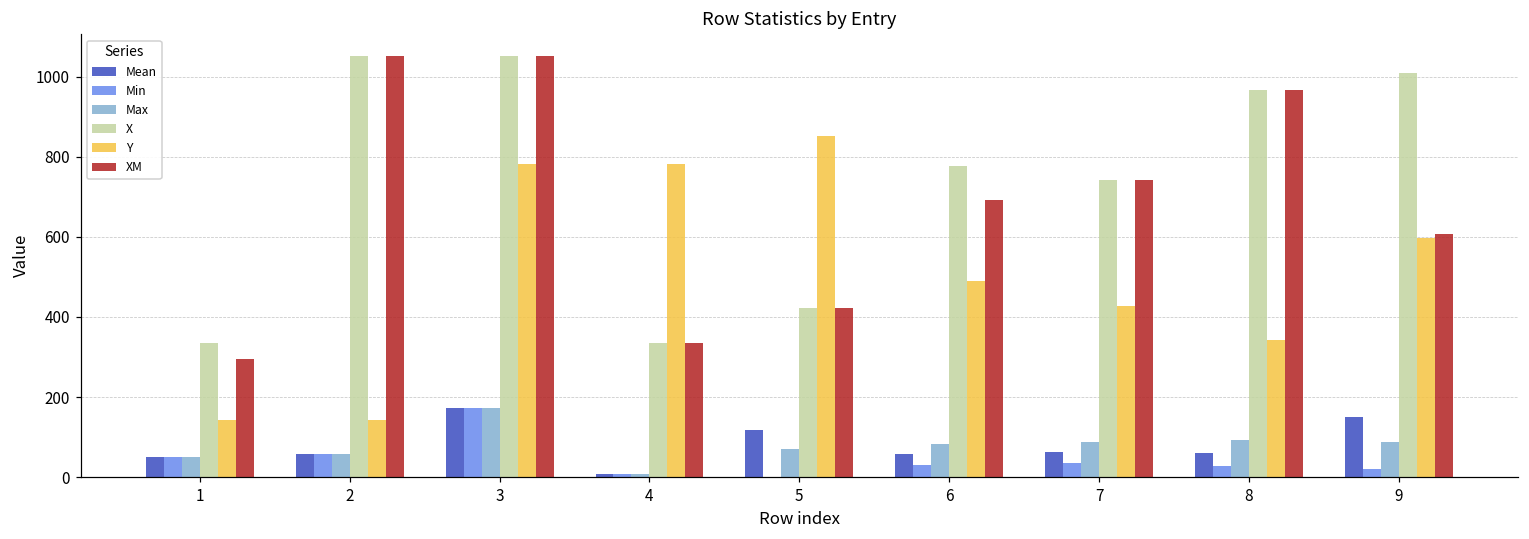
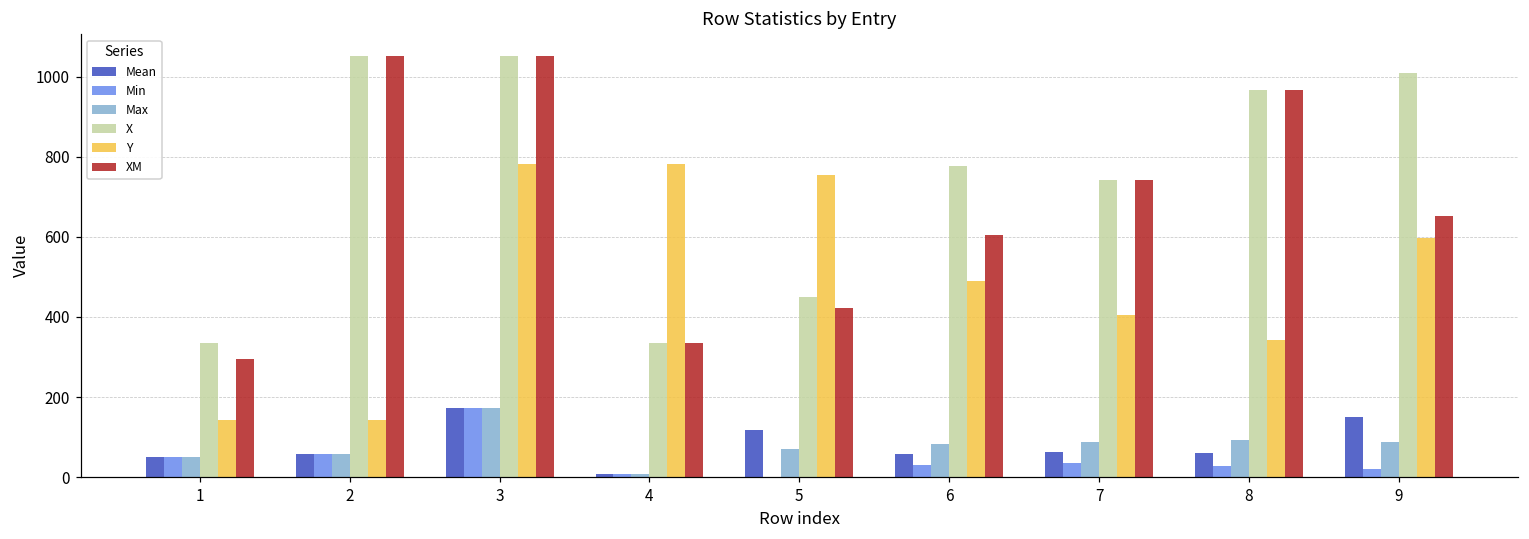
X, 5: 420 -> 450
Y, 5: 850 -> 750
XM, 6: 690 -> 600
Y, 7: 430 -> 410
XM, 9: 610 -> 650
